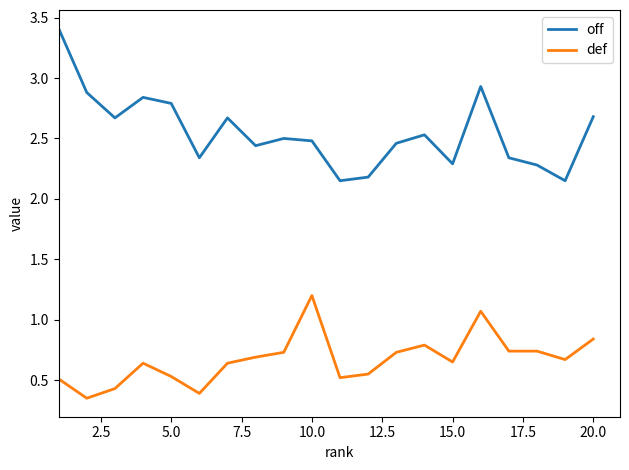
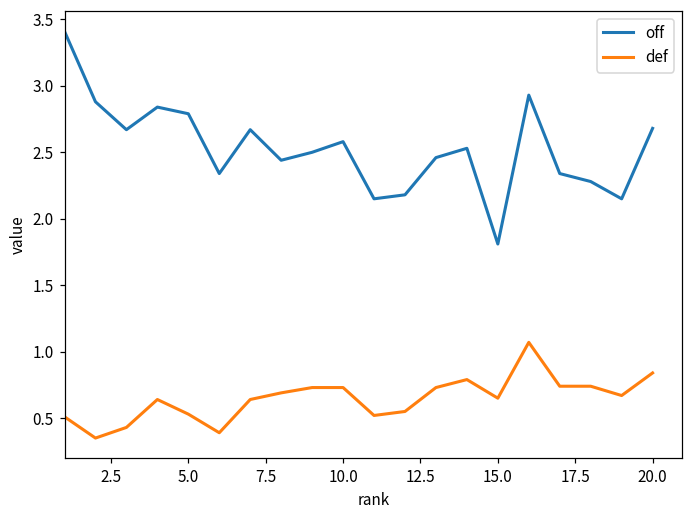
off, 10.0: 2.48 -> 2.58
def, 10.0: 1.20 -> 0.73
off, 15.0: 2.29 -> 1.81
